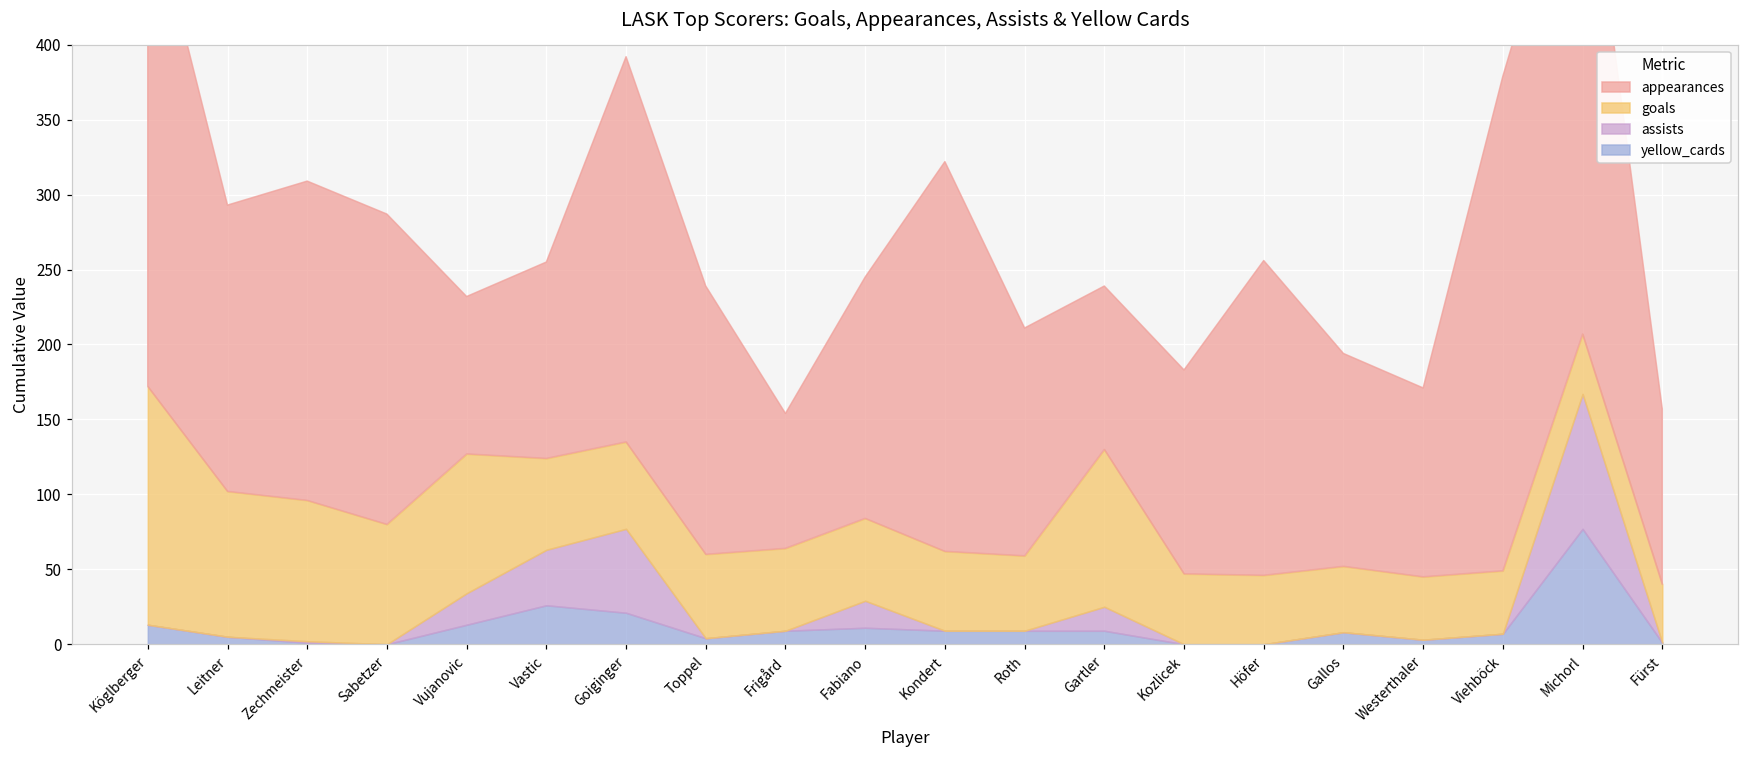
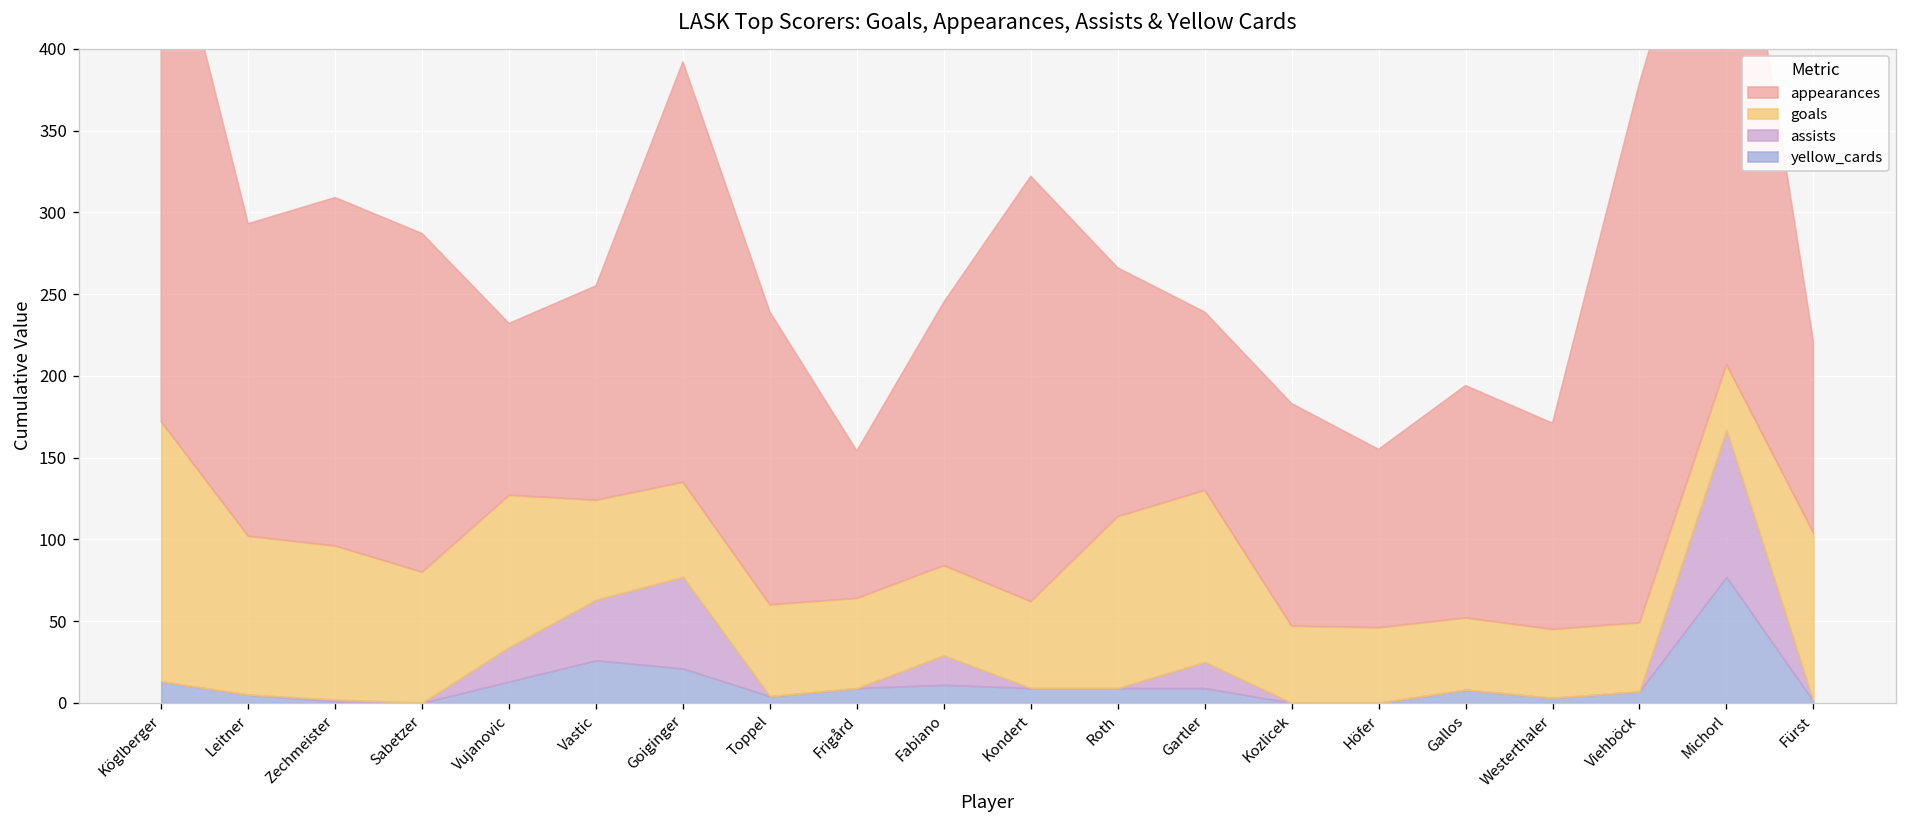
goals, Roth: 50 -> 105
appearances, Höfer: 210 -> 109
goals, Fürst: 39 -> 103
